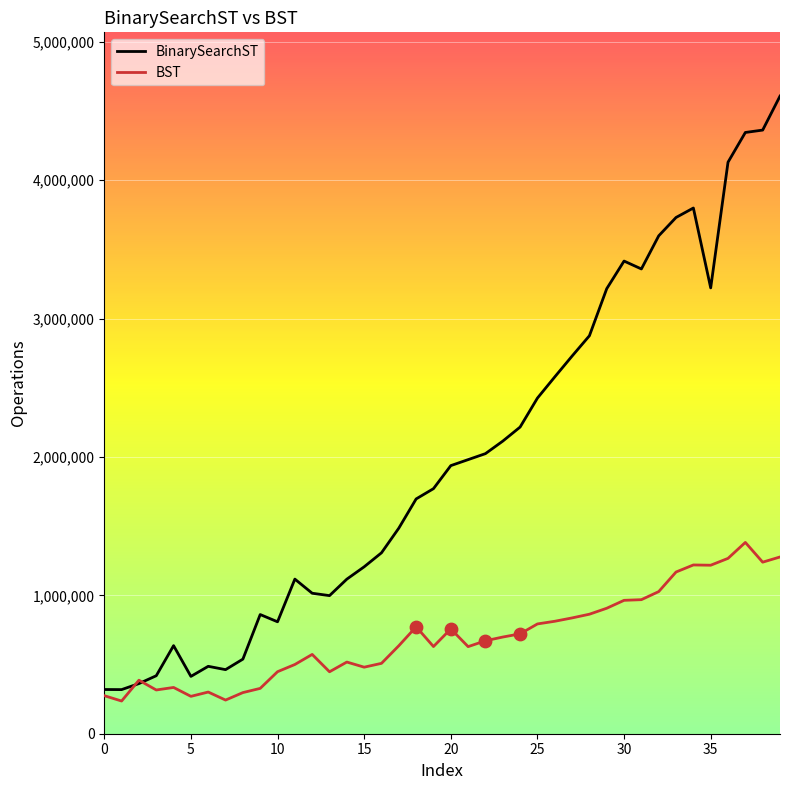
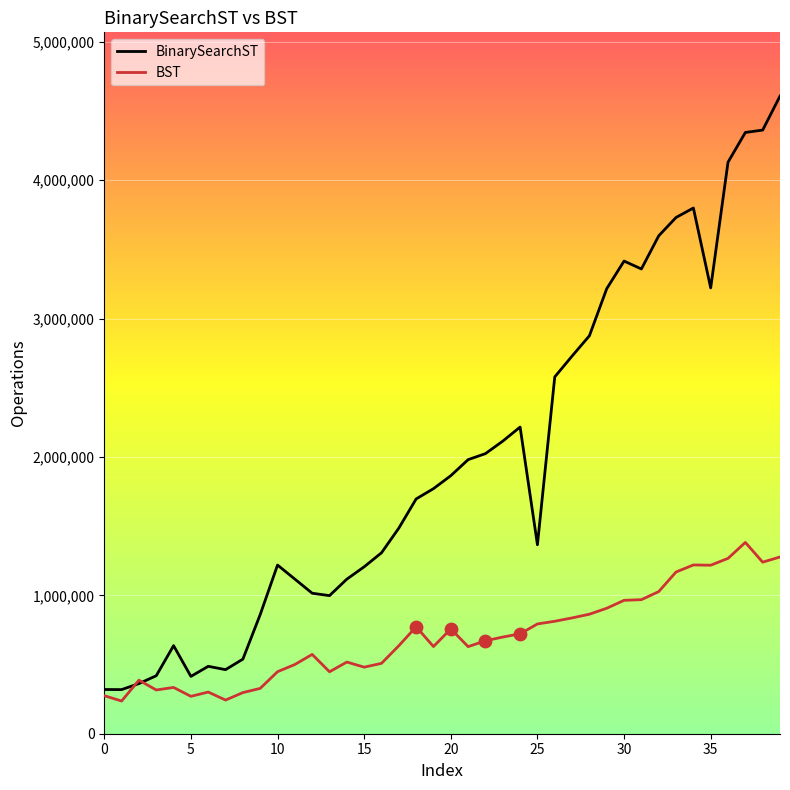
BinarySearchST, 10: 810,000 -> 1,220,000
BinarySearchST, 20: 1,940,000 -> 1,860,000
BinarySearchST, 25: 2,430,000 -> 1,370,000
